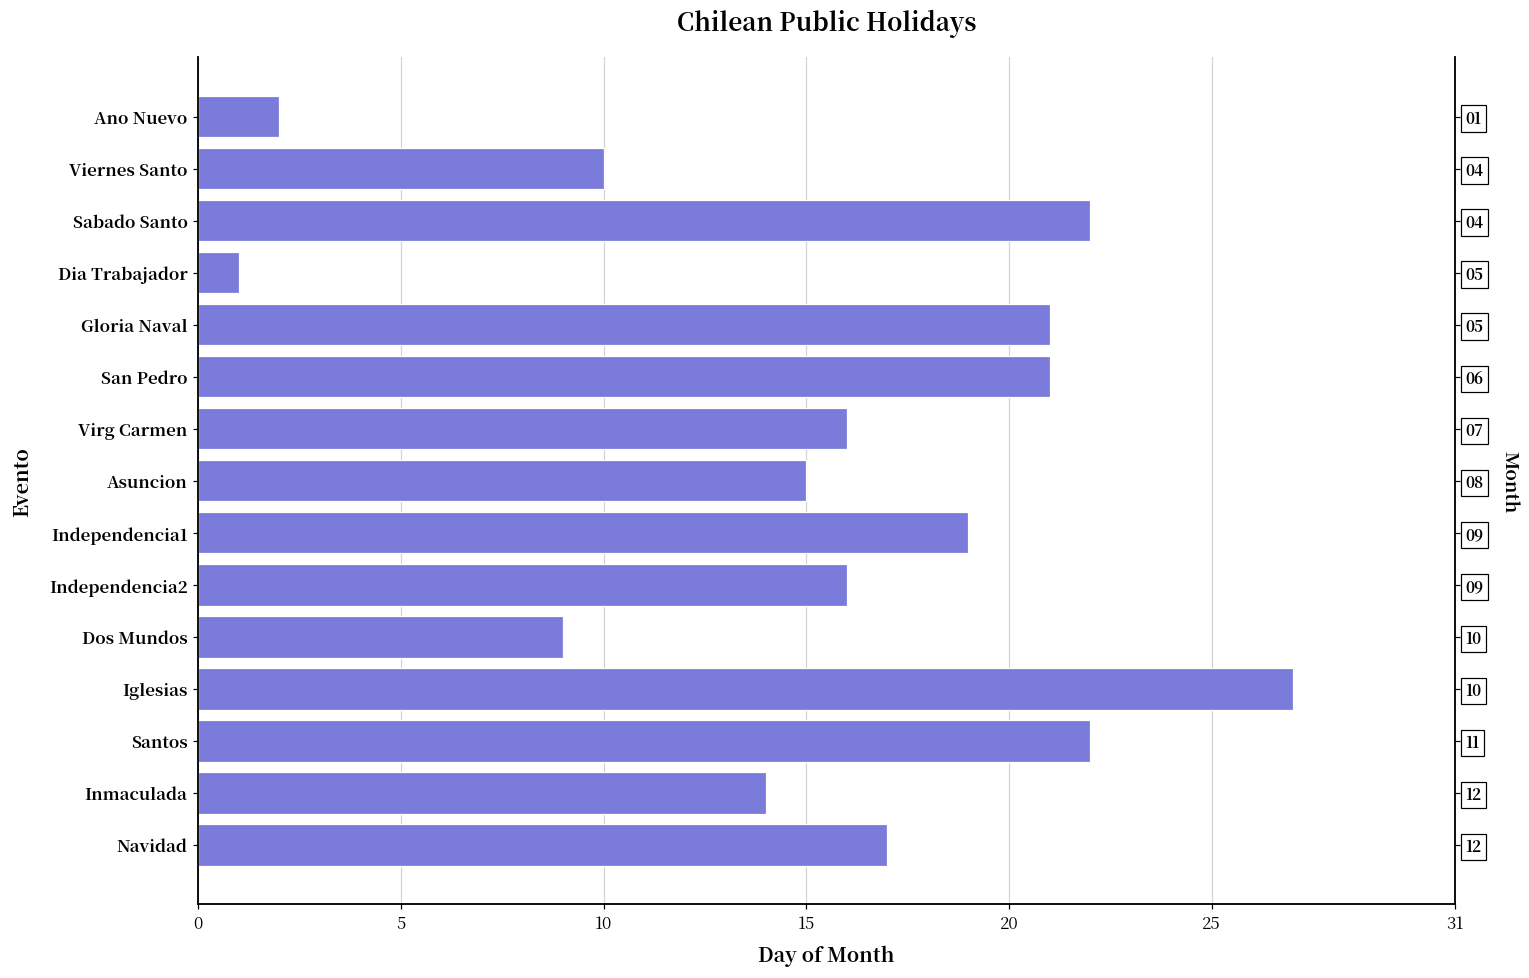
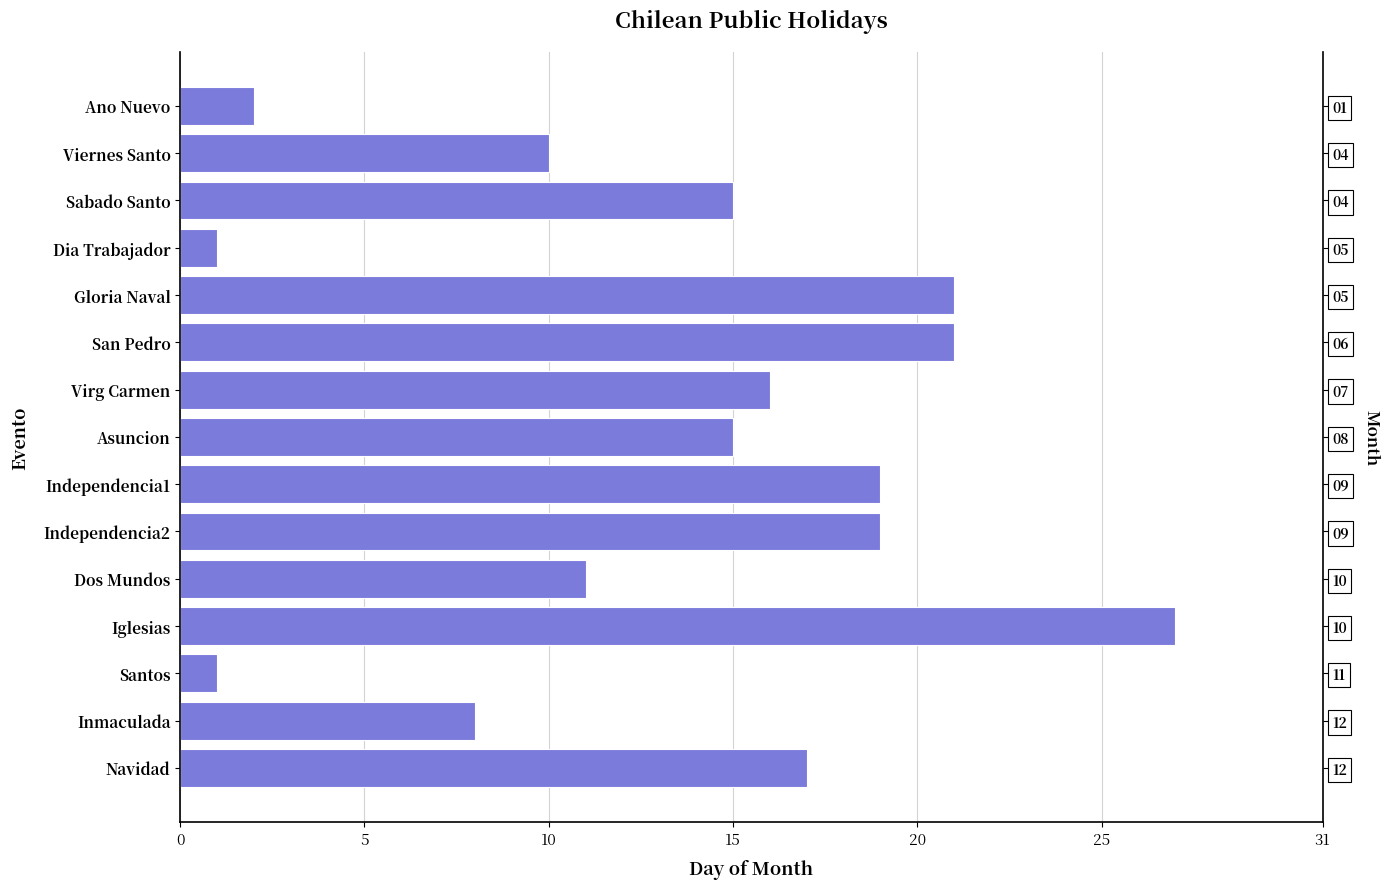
Sabado Santo: 22 -> 15
Independencia2: 16 -> 19
Dos Mundos: 9 -> 11
Santos: 22 -> 1
Inmaculada: 14 -> 8
